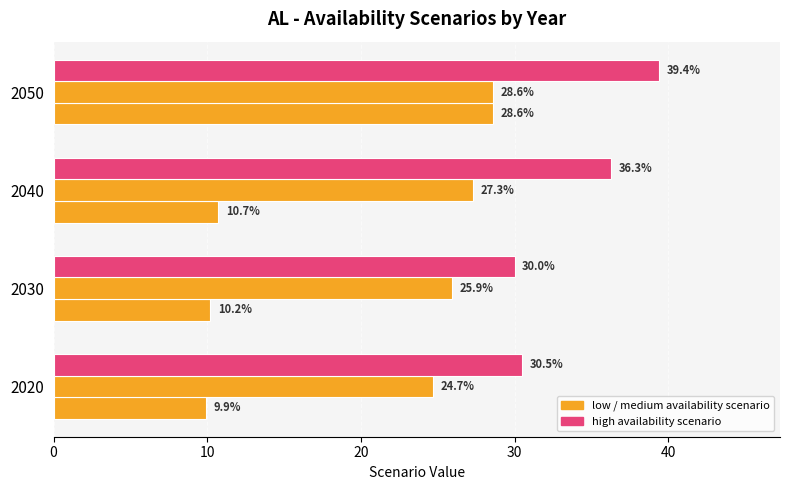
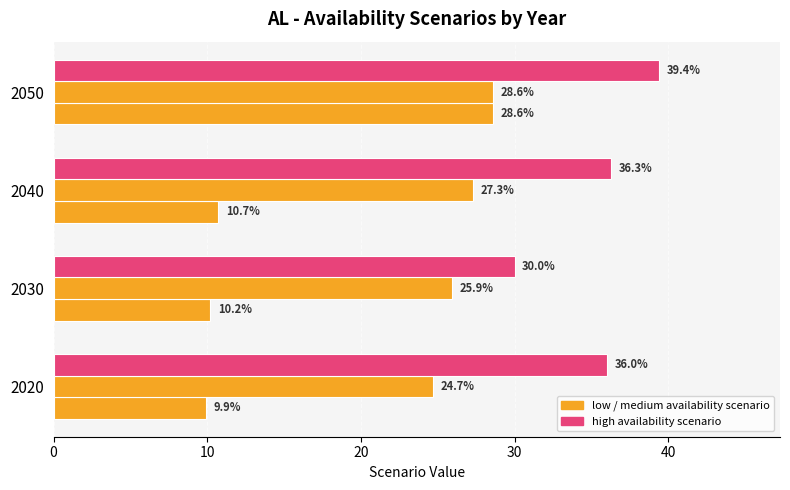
high availability scenario, 2020: 30.5% -> 36.0%
